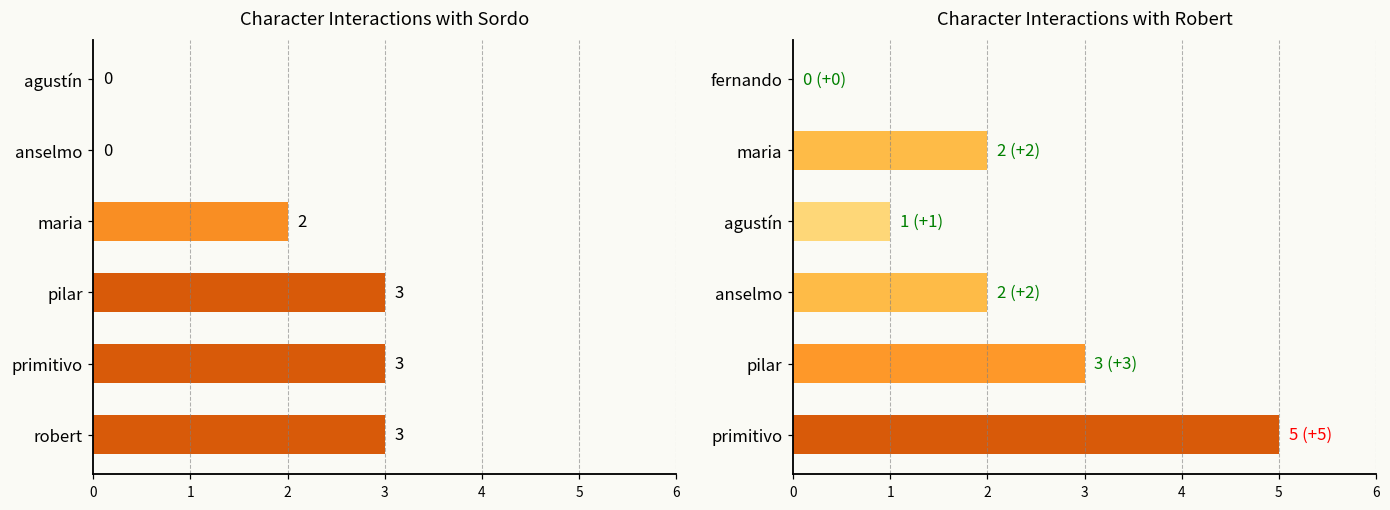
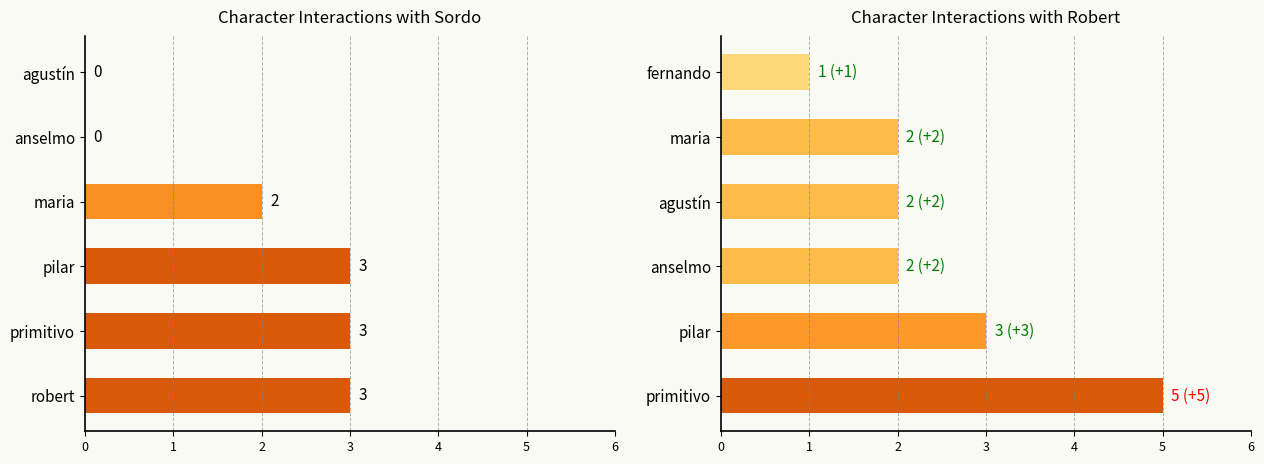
Character Interactions with Robert, fernando: 0 (+0) -> 1 (+1)
Character Interactions with Robert, agustín: 1 (+1) -> 2 (+2)
